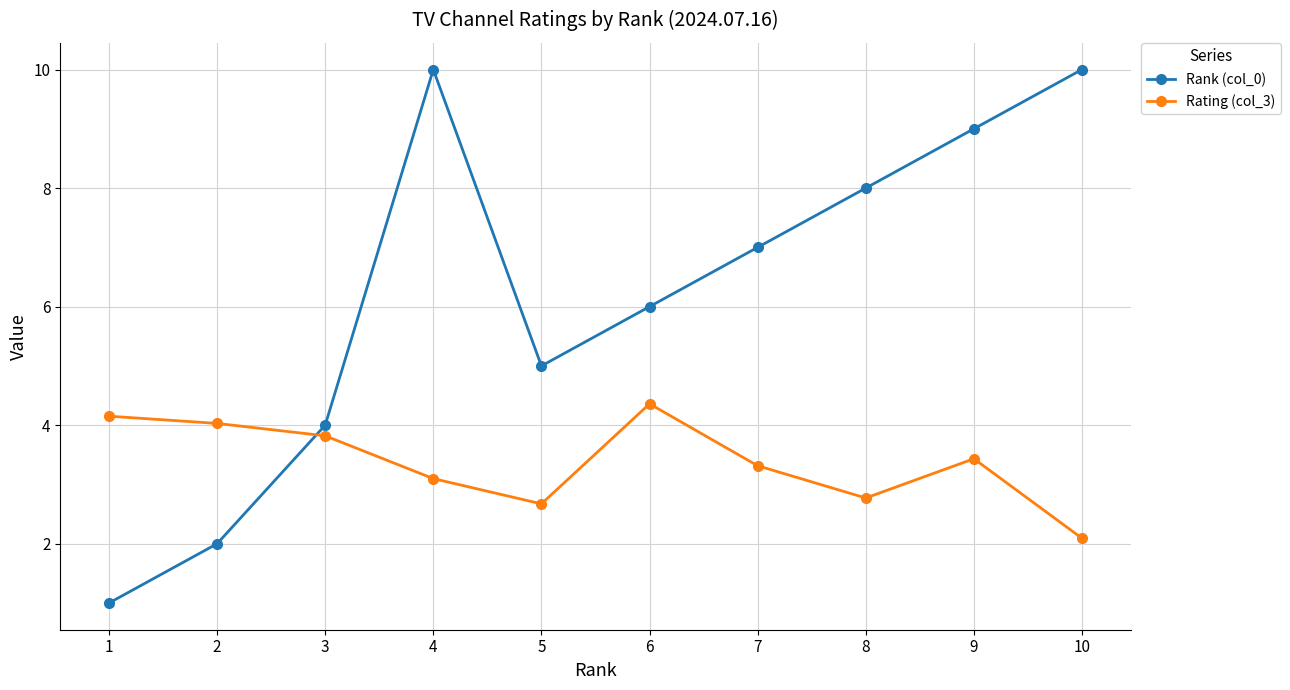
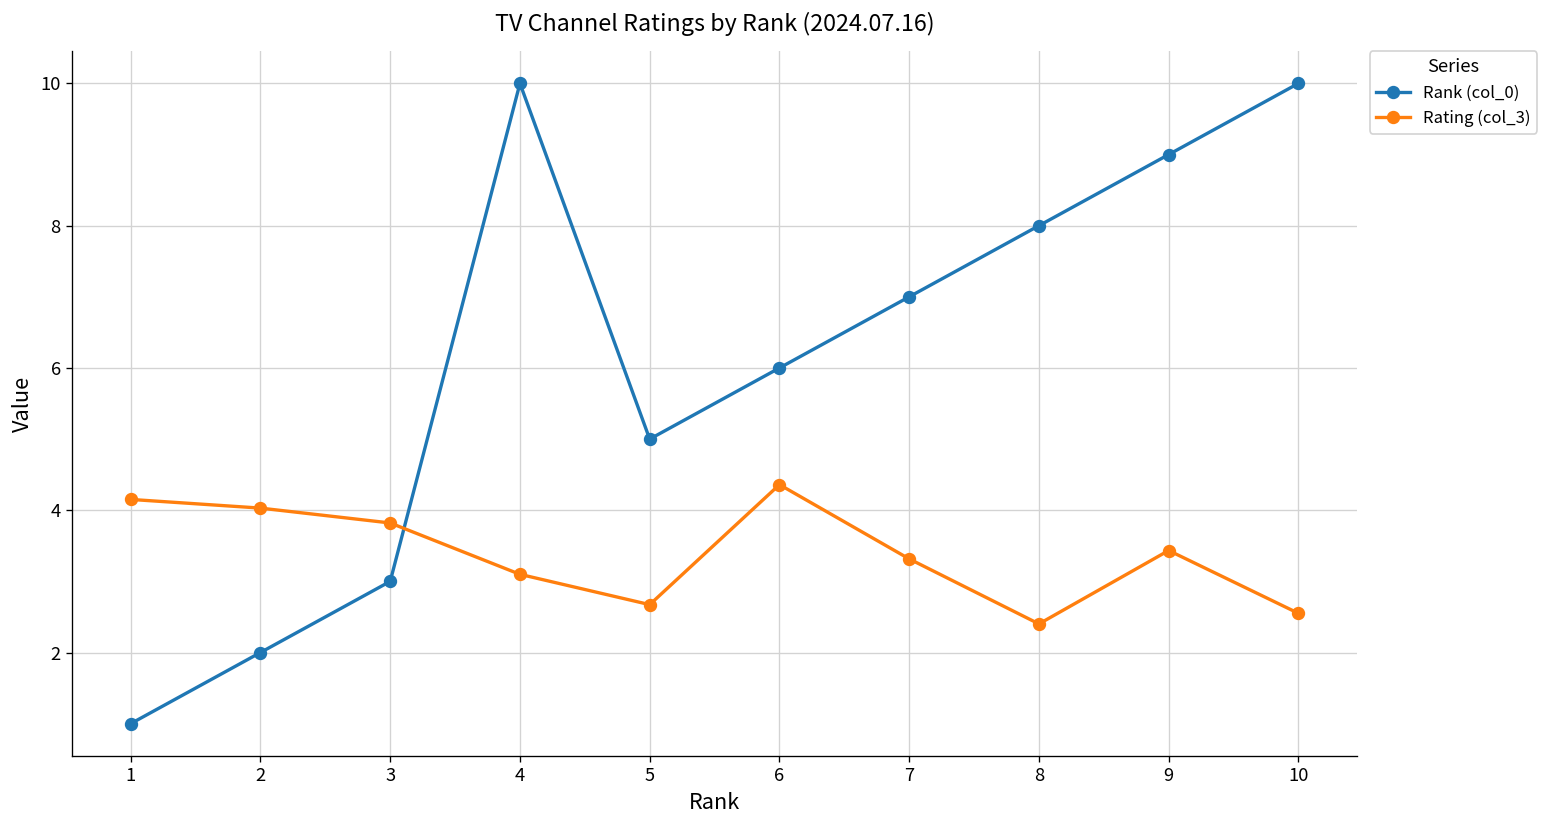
Rank (col_0), 3: 4 -> 3
Rating (col_3), 8: 2.8 -> 2.4
Rating (col_3), 10: 2.1 -> 2.6
